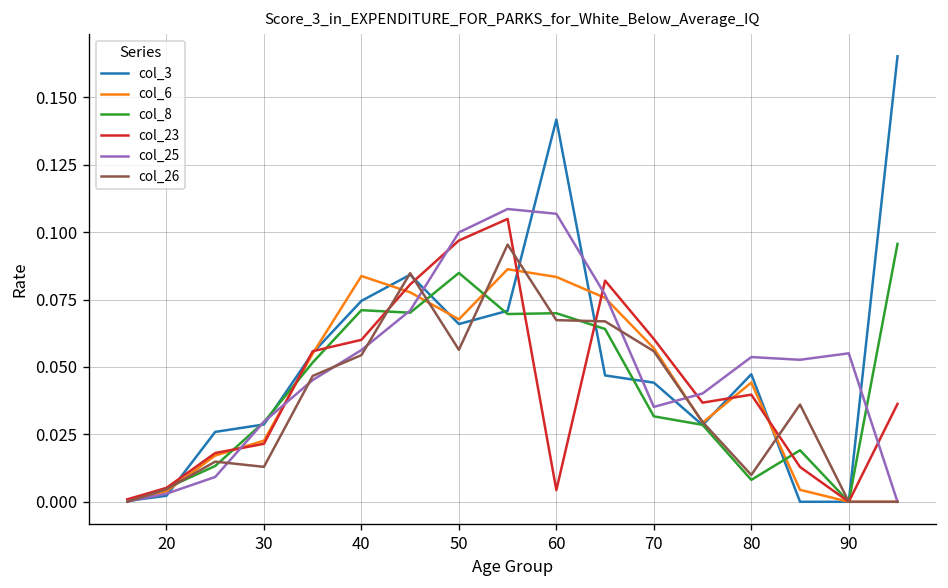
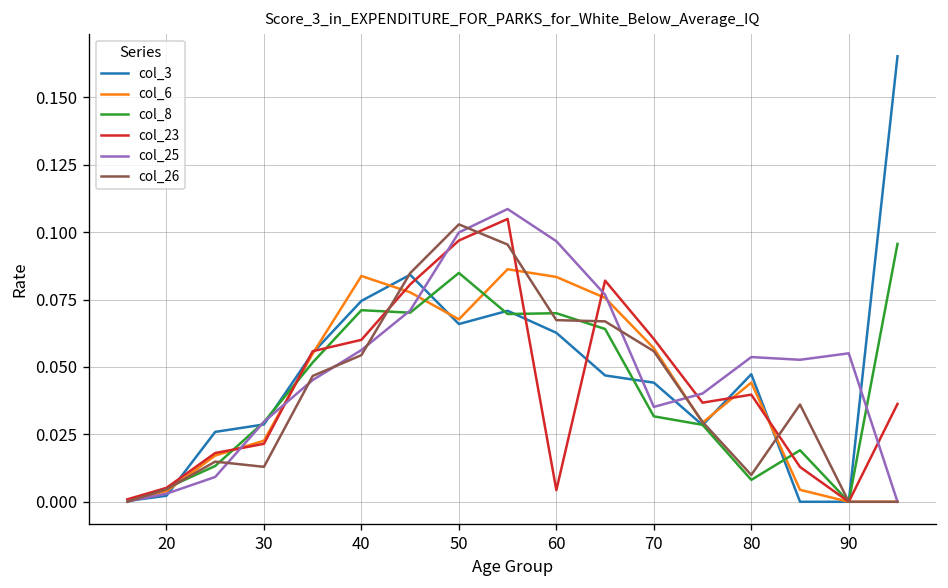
col_26, 50: 0.056 -> 0.103
col_3, 60: 0.142 -> 0.063
col_25, 60: 0.107 -> 0.097
